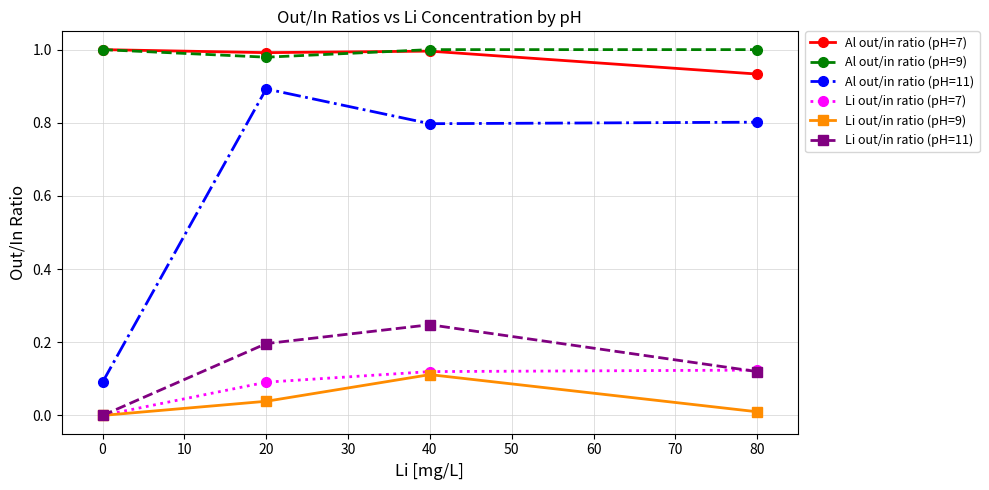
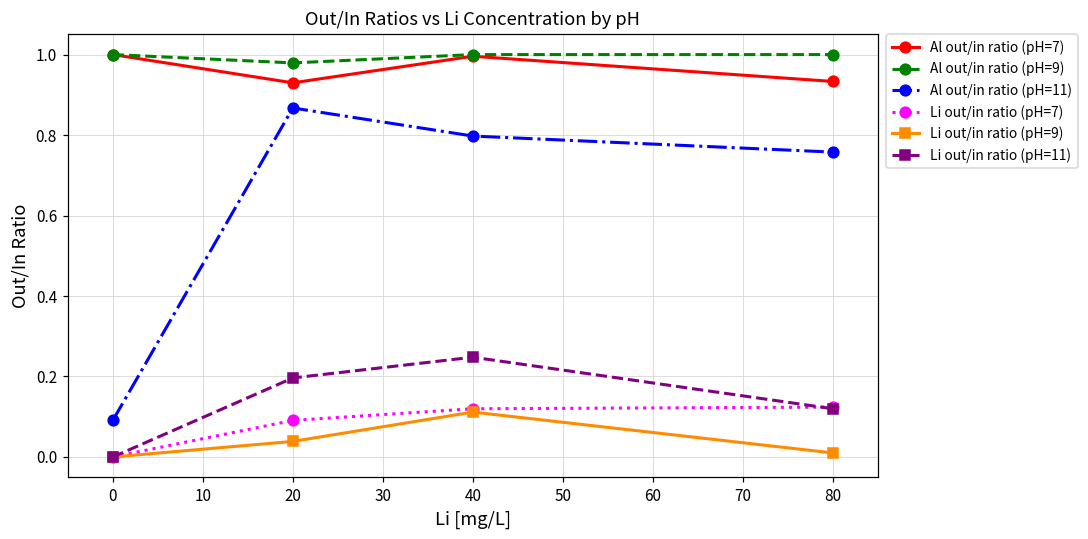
Al out/in ratio (pH=7), 20: 0.99 -> 0.93
Al out/in ratio (pH=11), 20: 0.89 -> 0.87
Al out/in ratio (pH=11), 80: 0.80 -> 0.76
